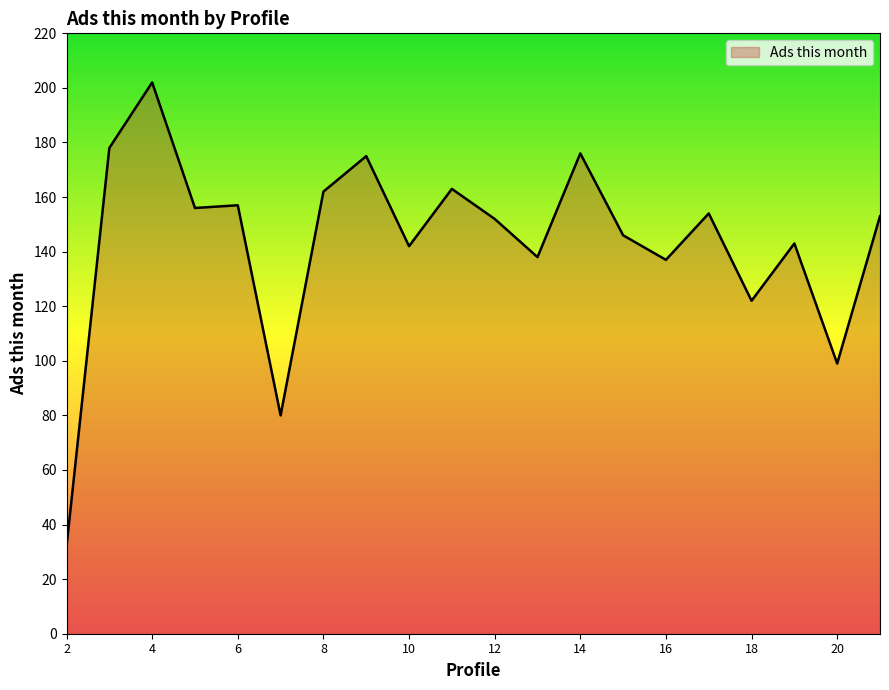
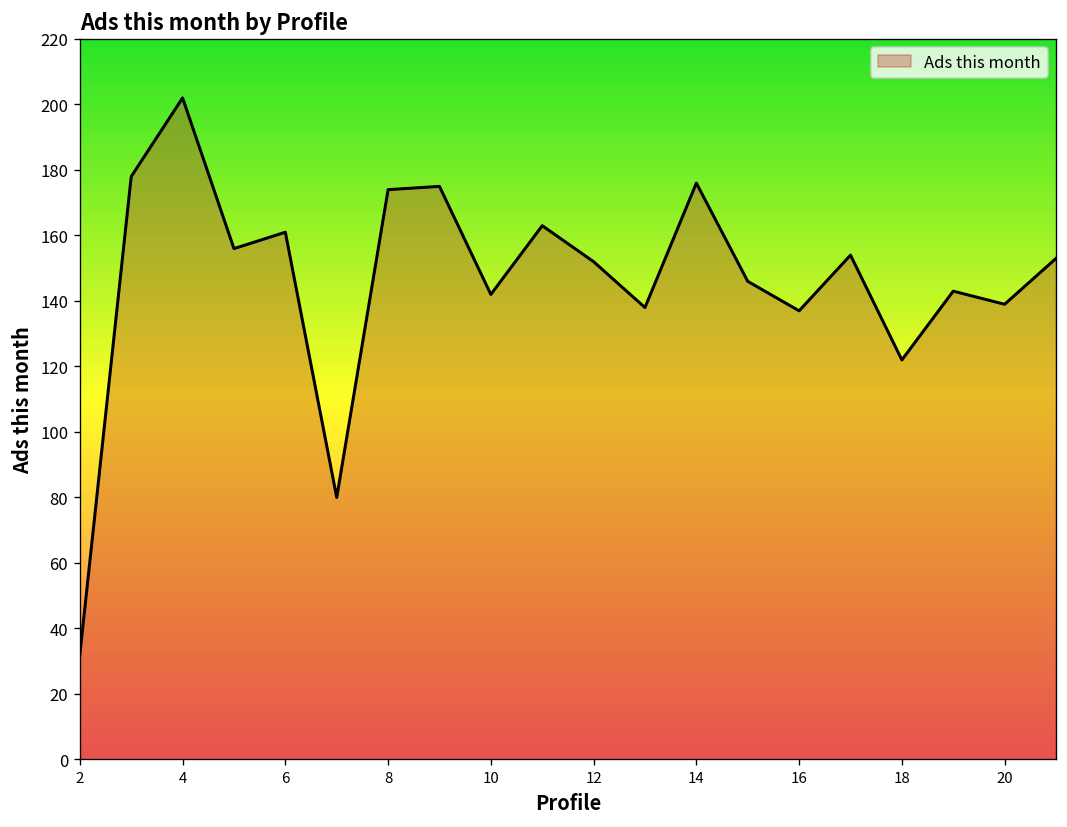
6: 157 -> 161
8: 162 -> 174
20: 99 -> 139
